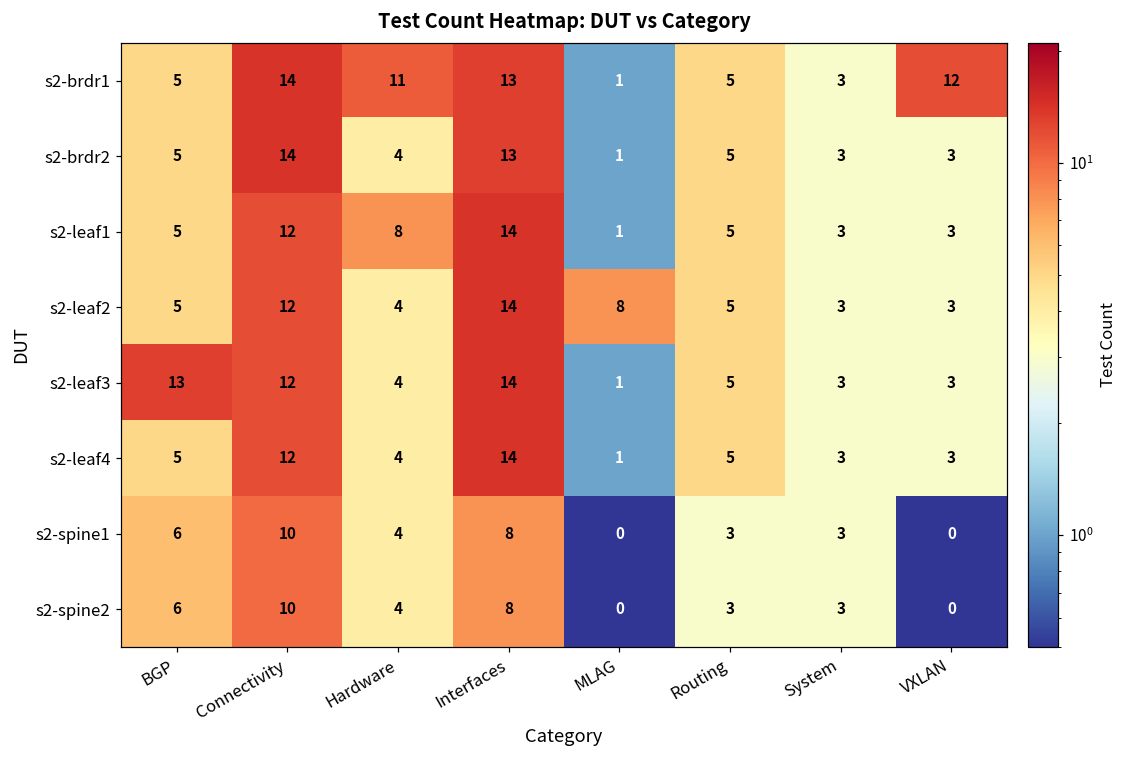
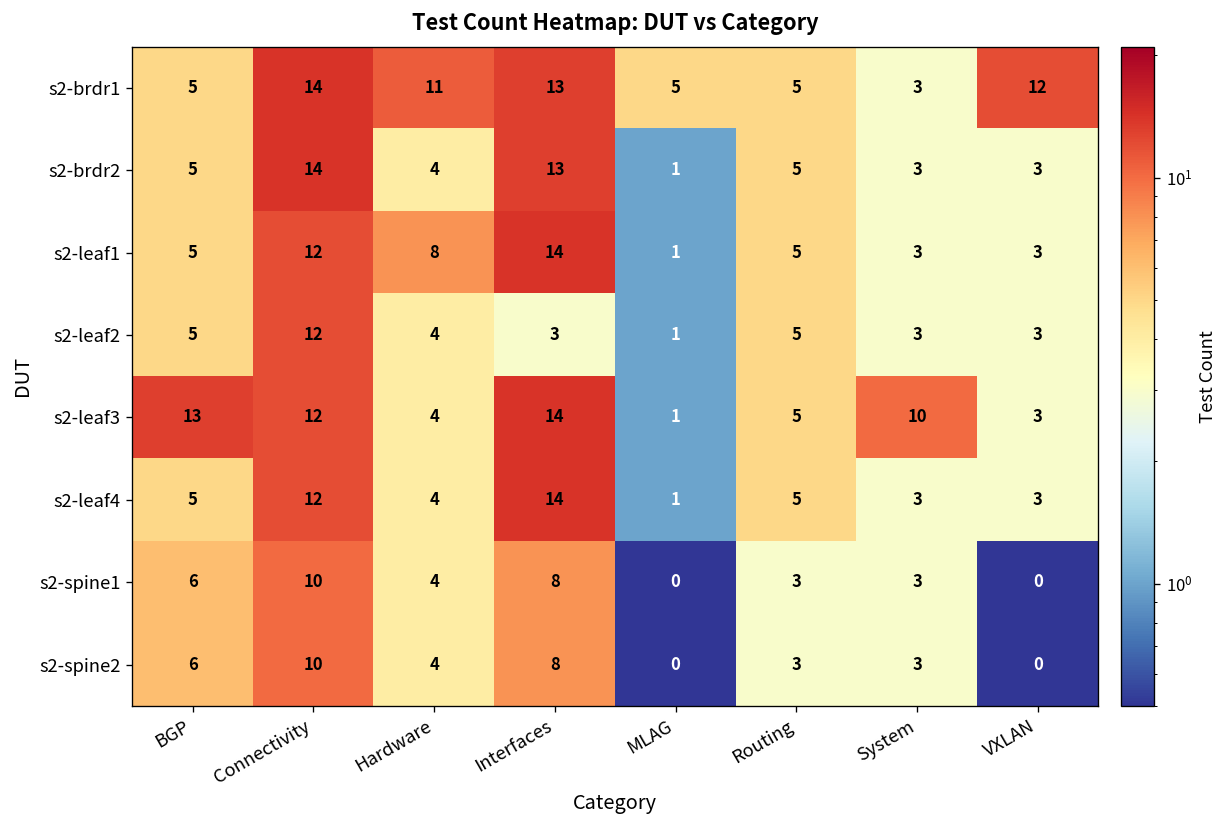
s2-brdr1, MLAG: 1 -> 5
s2-leaf2, Interfaces: 14 -> 3
s2-leaf2, MLAG: 8 -> 1
s2-leaf3, System: 3 -> 10
